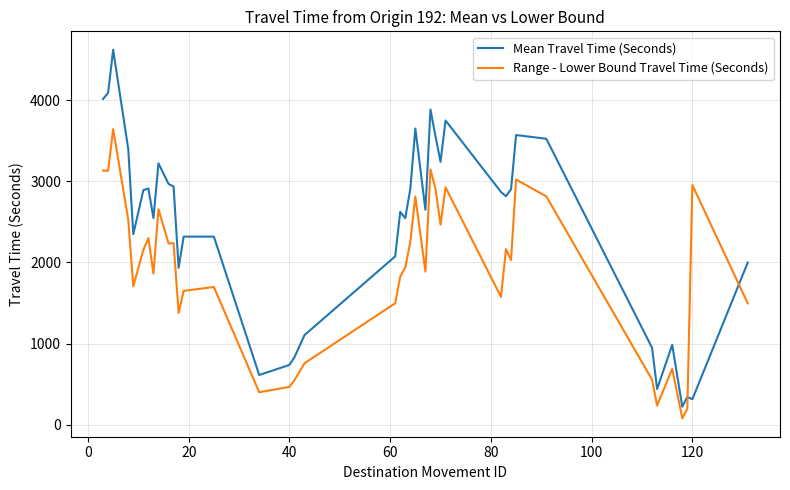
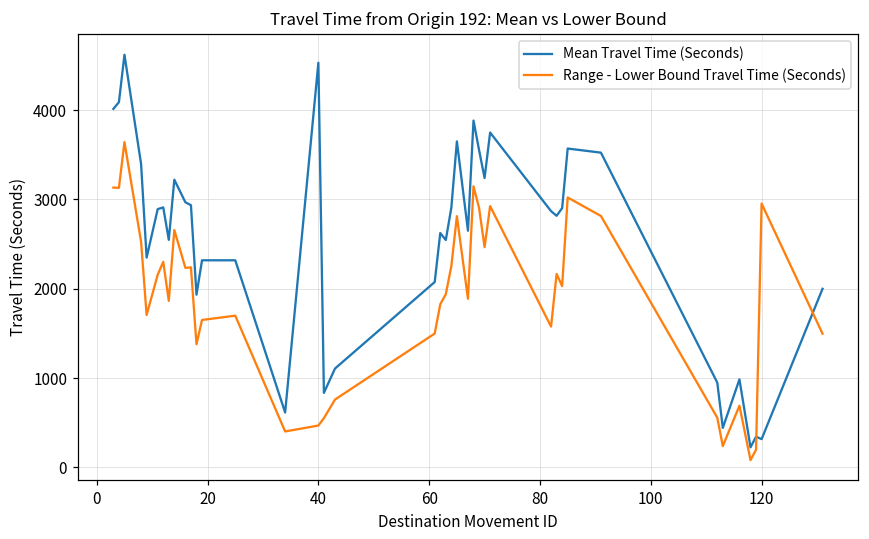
Mean Travel Time (Seconds), 40: 700 -> 4500
